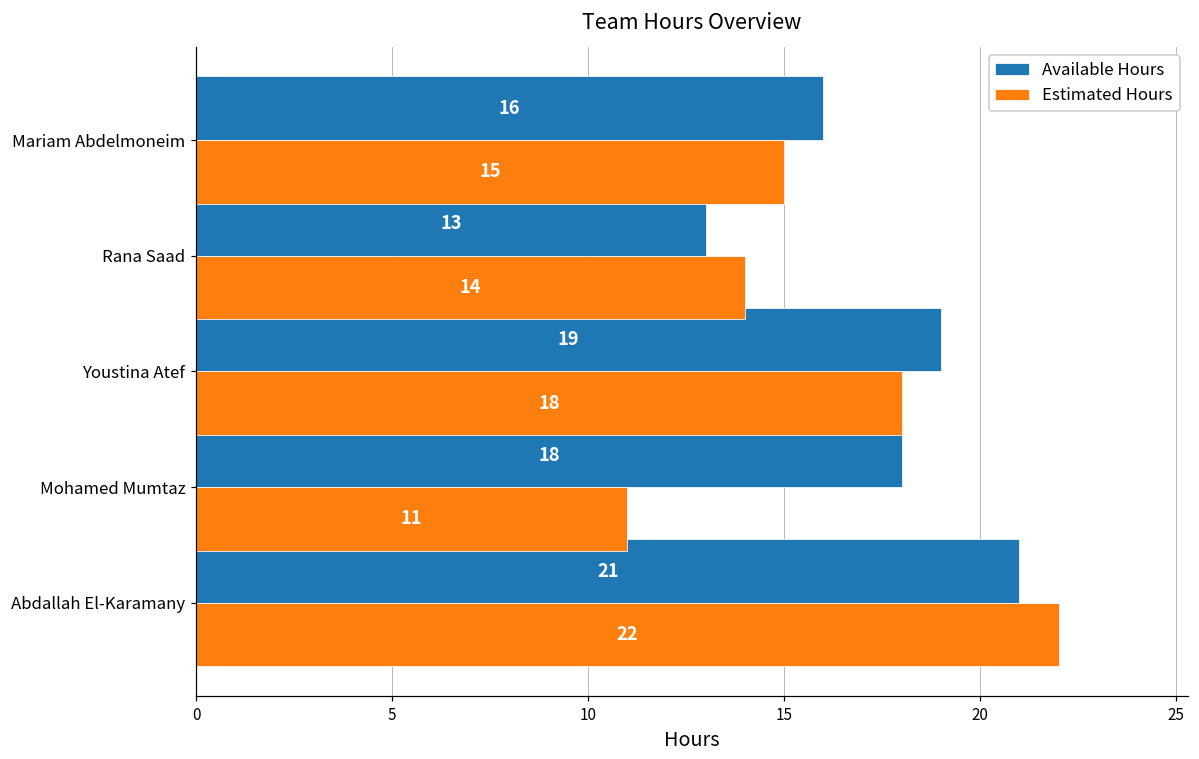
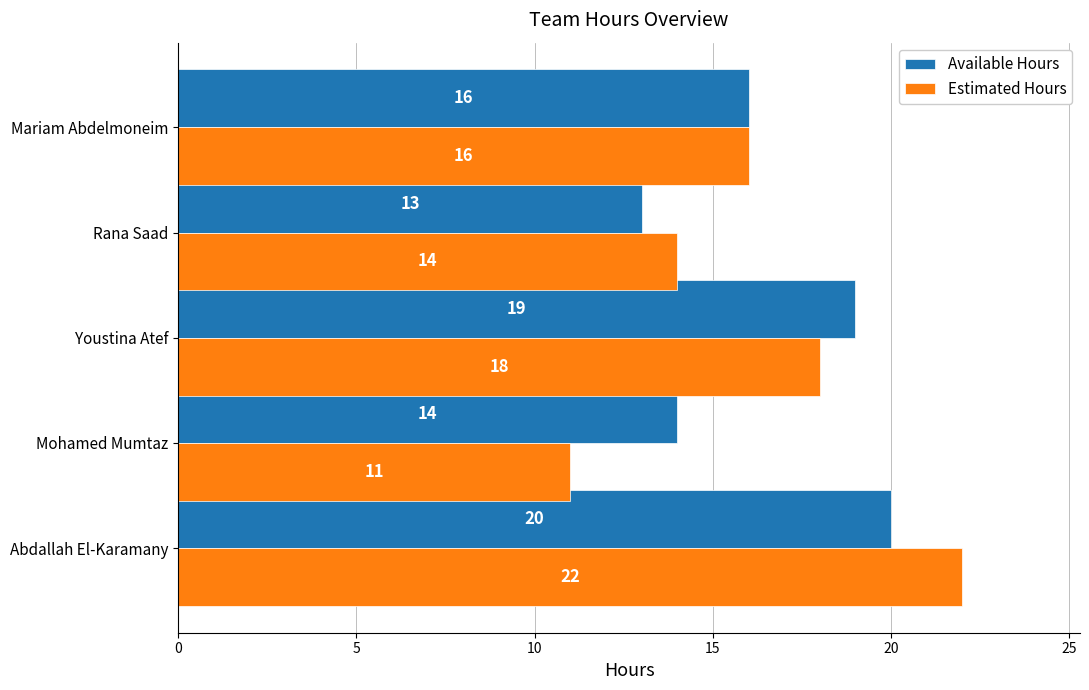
Estimated Hours, Mariam Abdelmoneim: 15 -> 16
Available Hours, Mohamed Mumtaz: 18 -> 14
Available Hours, Abdallah El-Karamany: 21 -> 20
